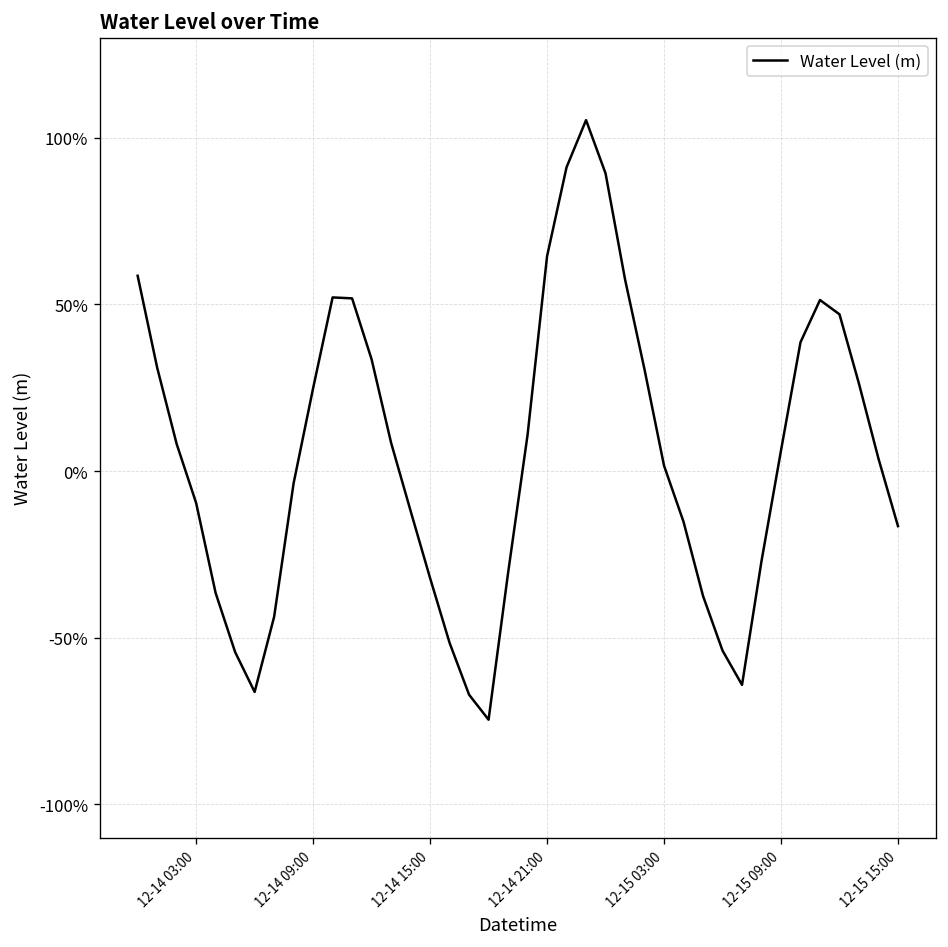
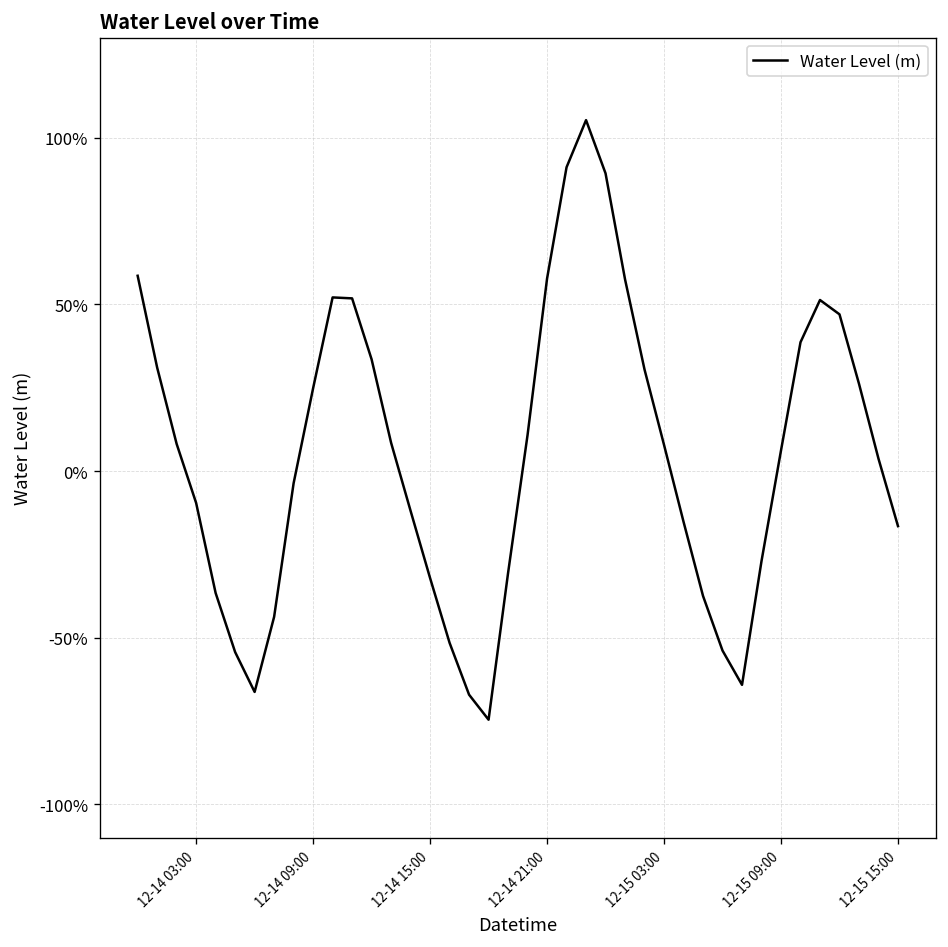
12-14 21:00: 64% -> 58%
12-15 03:00: 2% -> 8%
